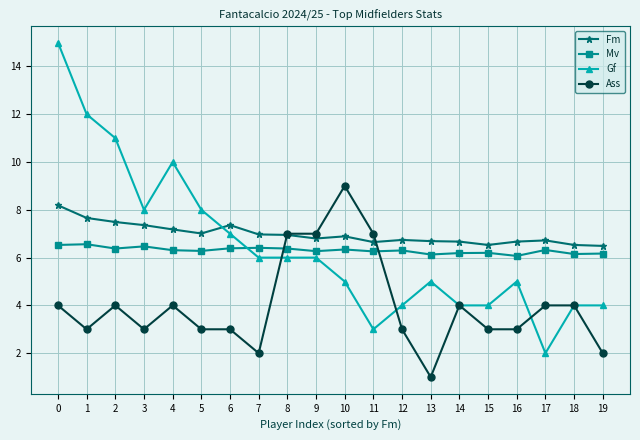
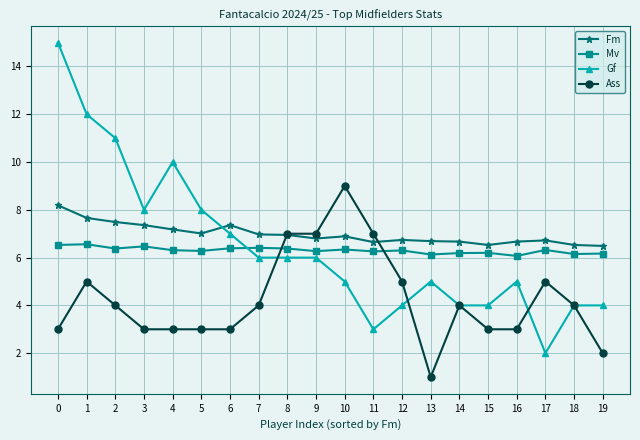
Ass, 0: 4 -> 3
Ass, 1: 3 -> 5
Ass, 4: 4 -> 3
Ass, 7: 2 -> 4
Ass, 12: 3 -> 5
Ass, 17: 4 -> 5
